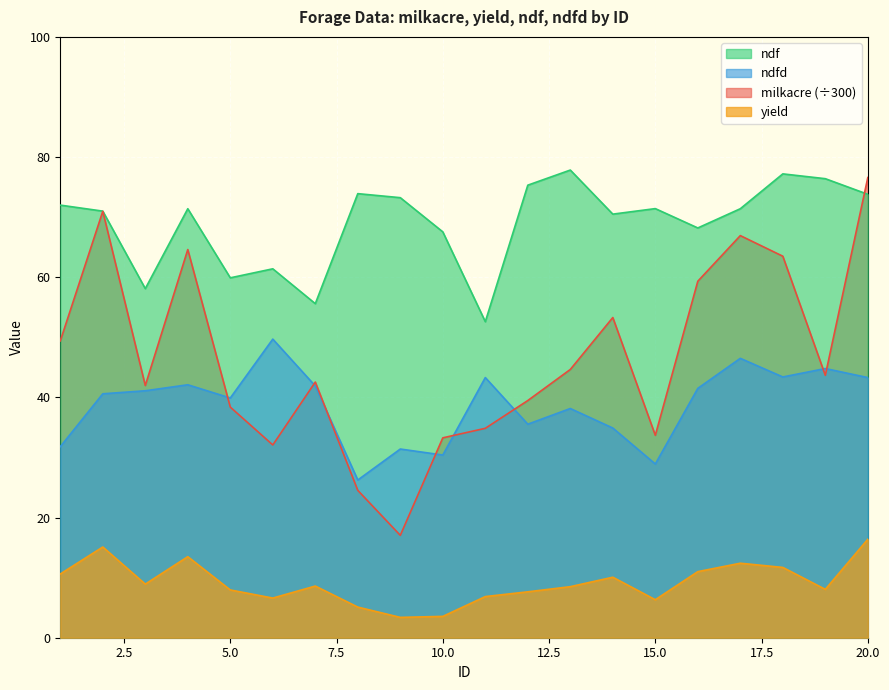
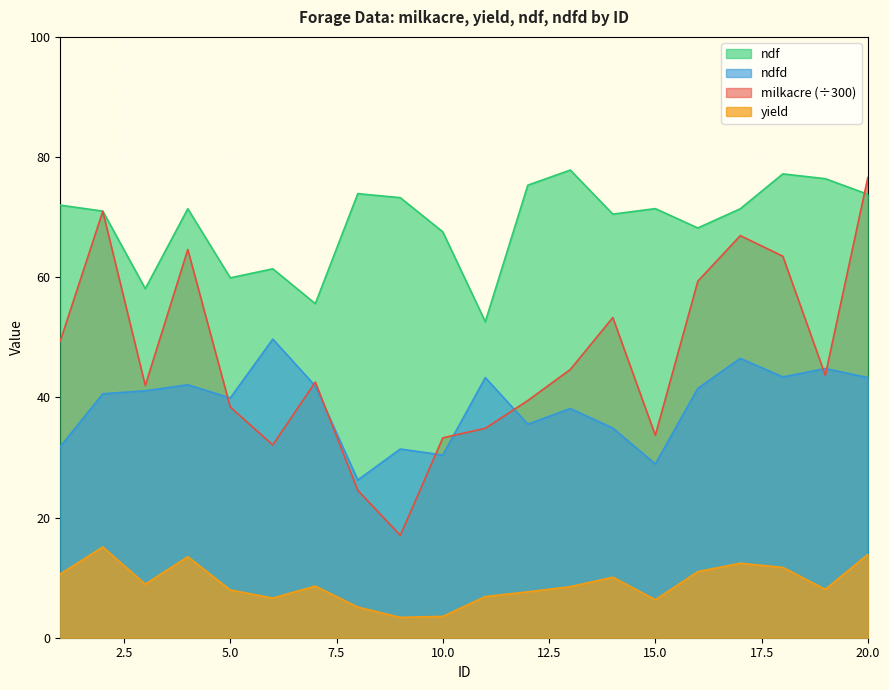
yield, 20.0: 16 -> 14
